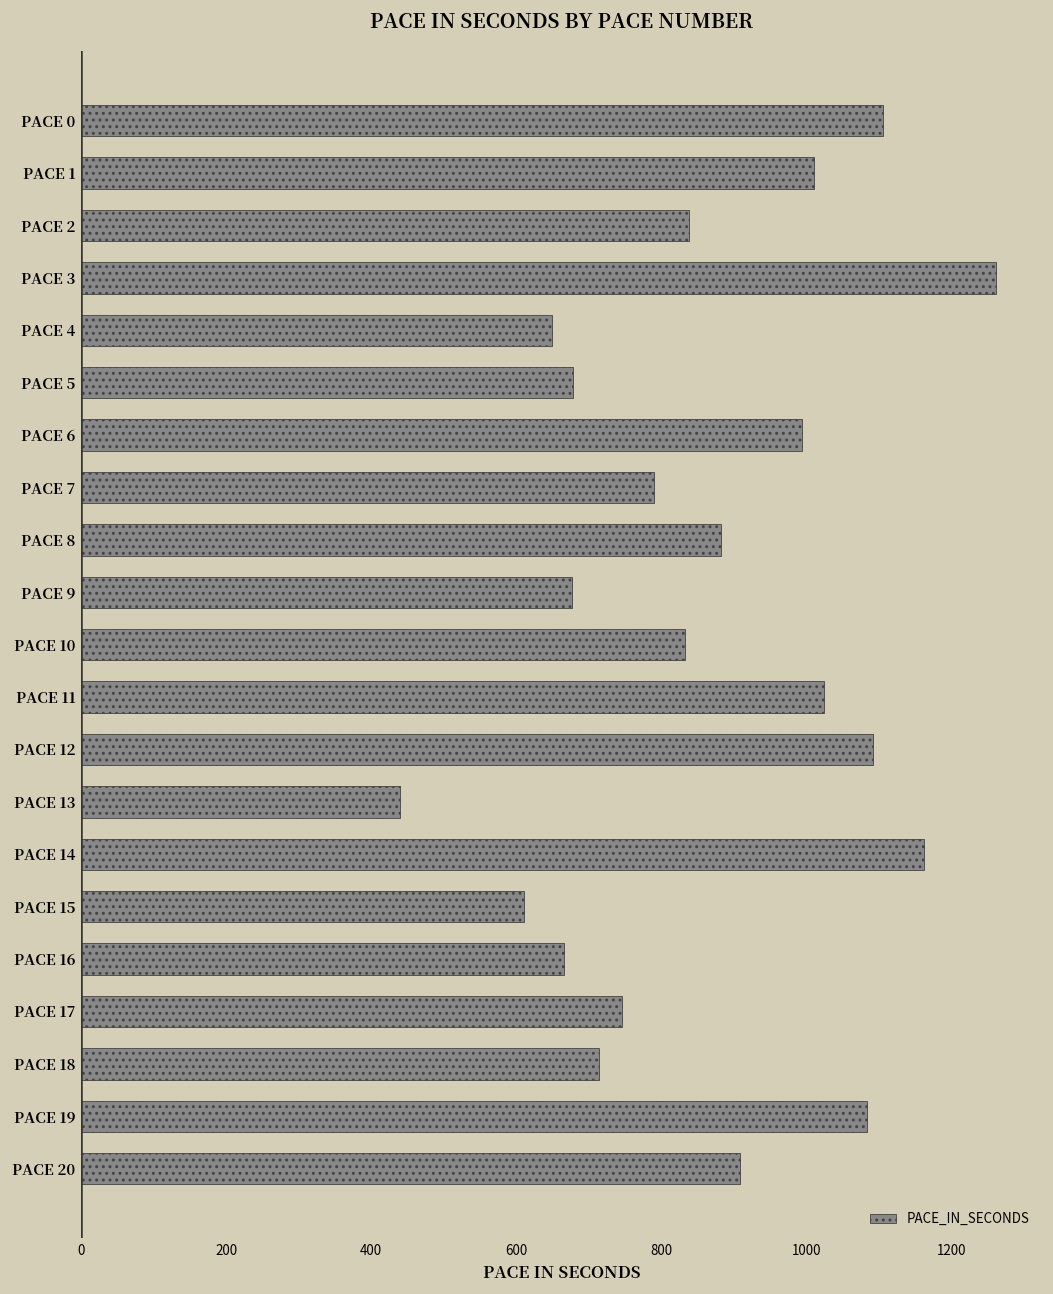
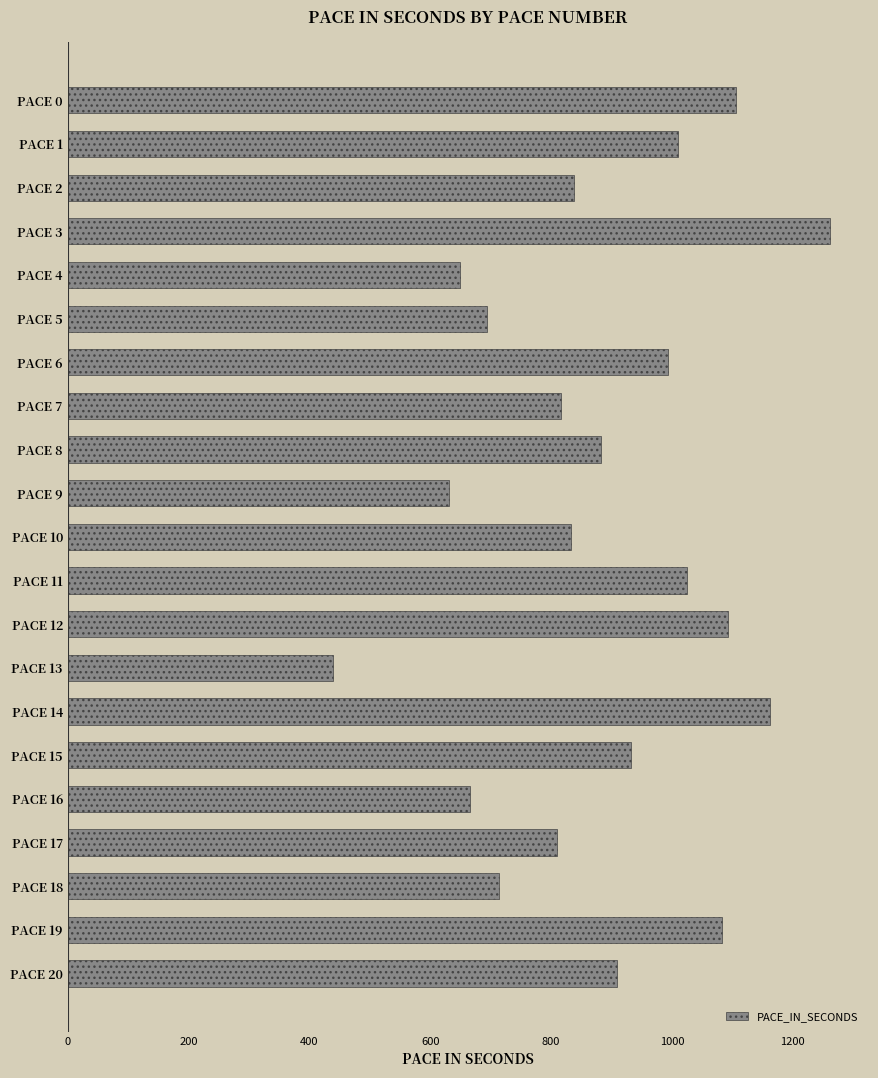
PACE 5: 680 -> 690
PACE 7: 790 -> 820
PACE 9: 680 -> 630
PACE 15: 610 -> 930
PACE 17: 750 -> 810
